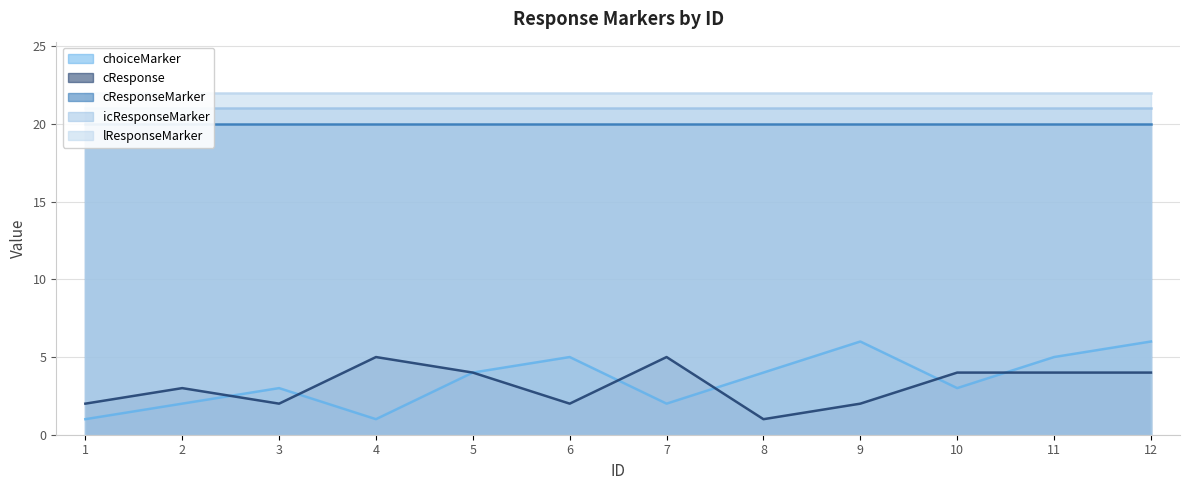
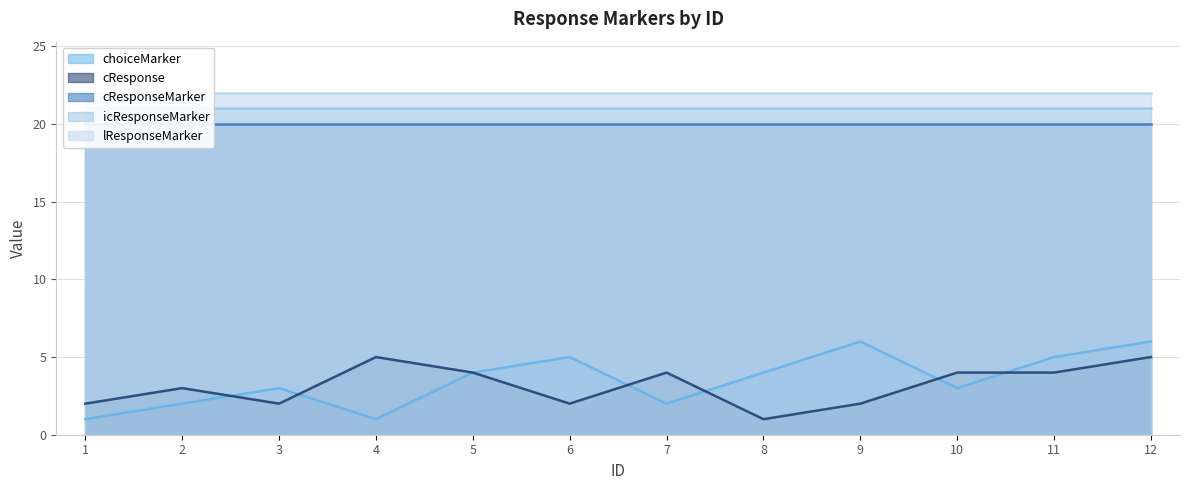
cResponse, 7: 5 -> 4
cResponse, 12: 4 -> 5
